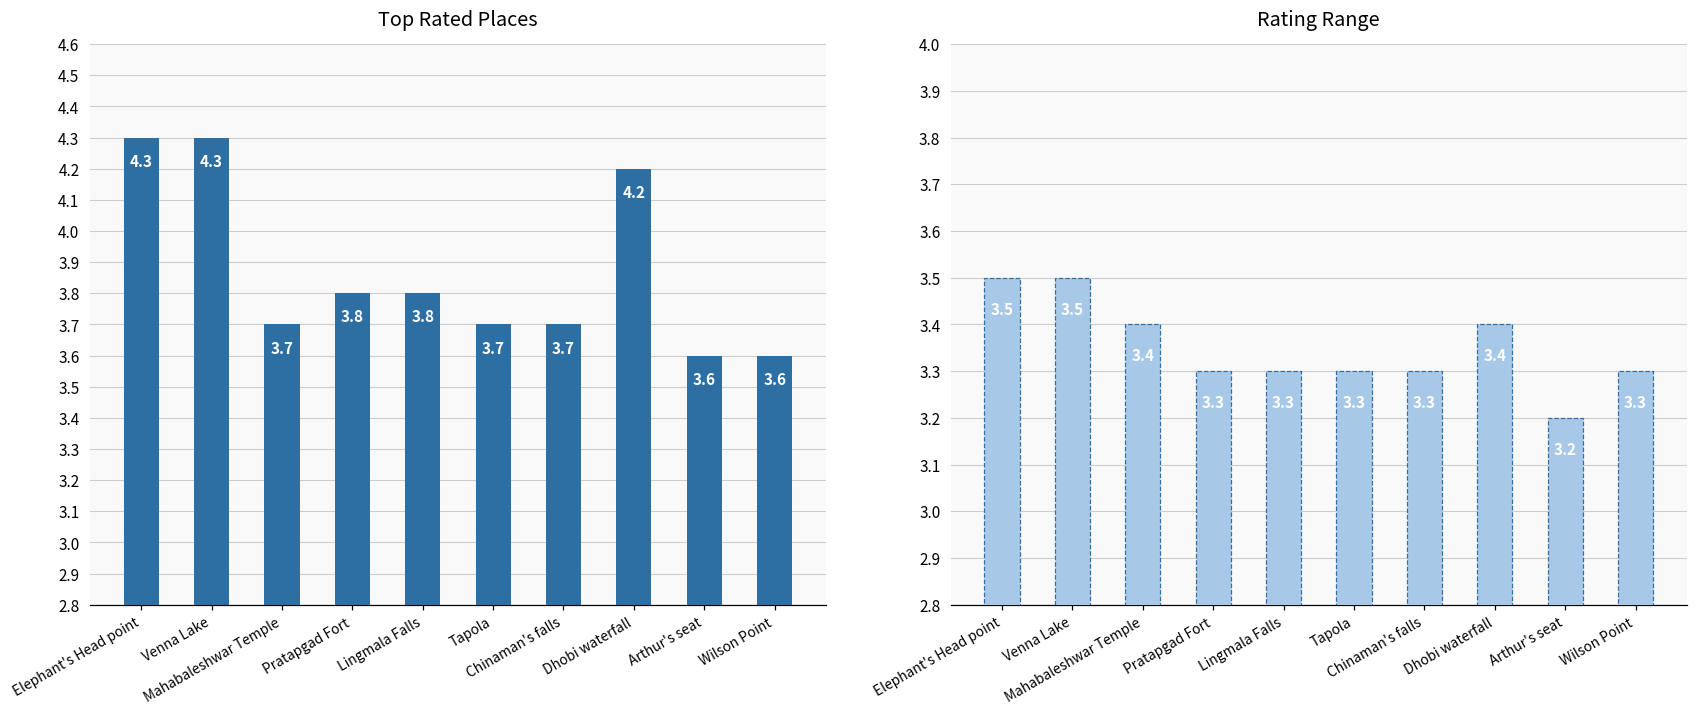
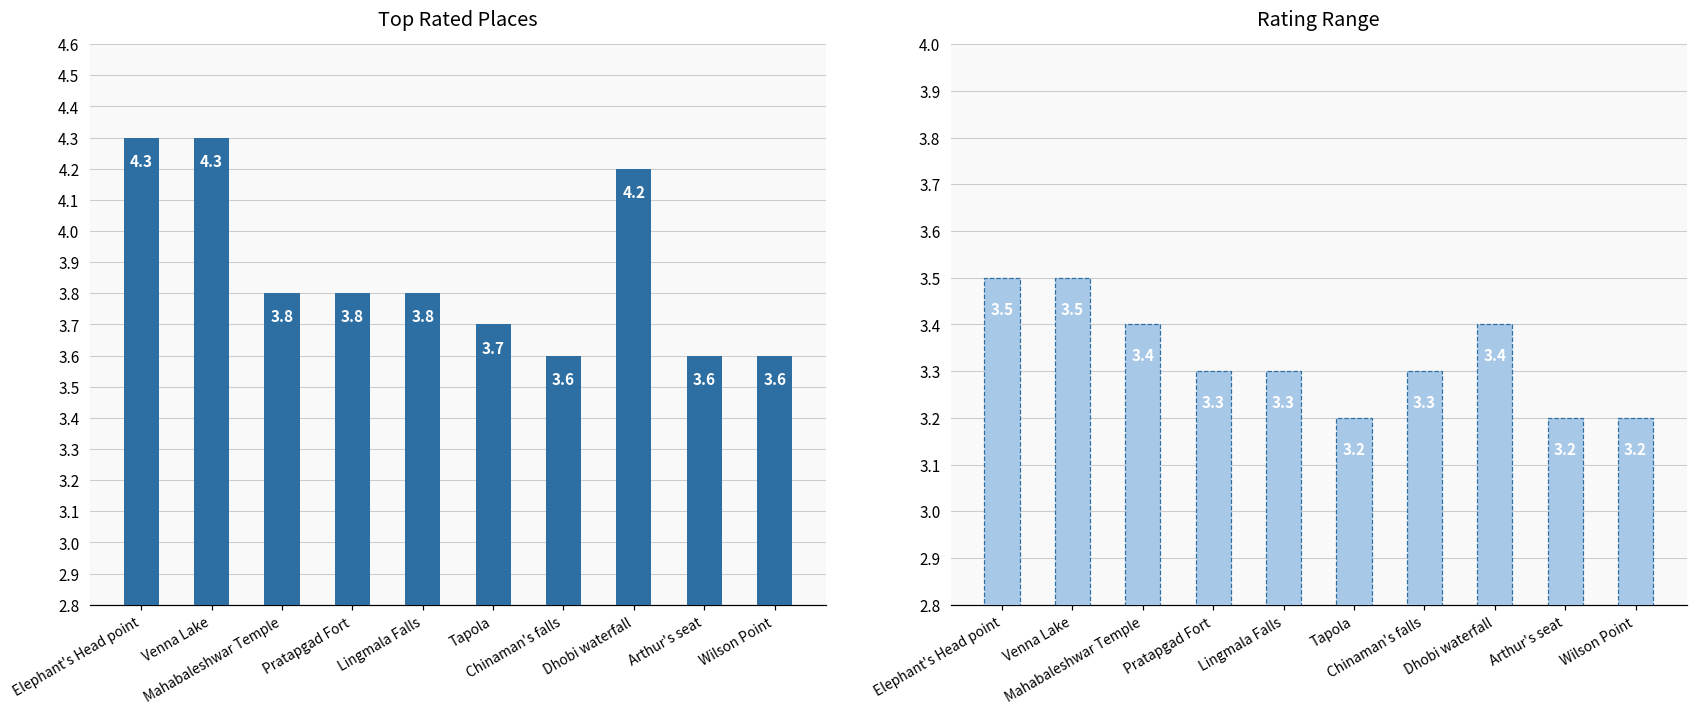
Top Rated Places, Mahabaleshwar Temple: 3.7 -> 3.8
Top Rated Places, Chinaman's falls: 3.7 -> 3.6
Rating Range, Tapola: 3.3 -> 3.2
Rating Range, Wilson Point: 3.3 -> 3.2
